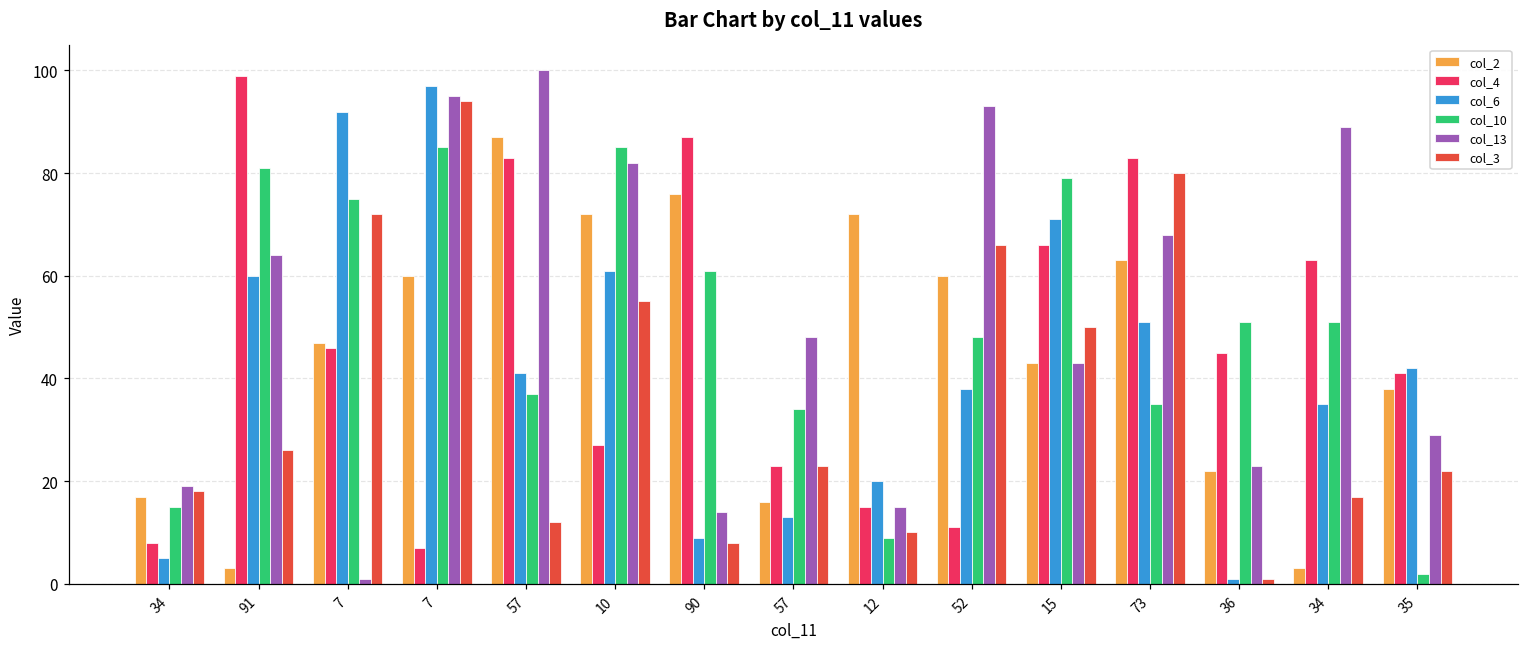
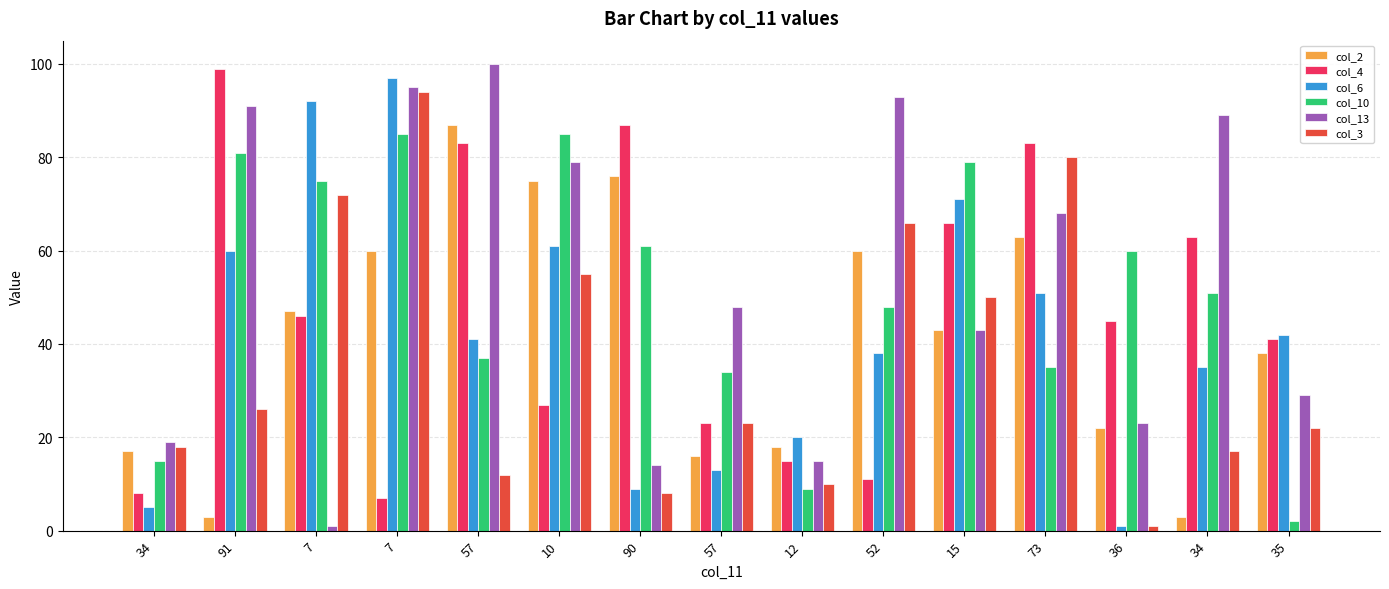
col_13, 91: 64 -> 91
col_2, 10: 72 -> 75
col_13, 10: 82 -> 79
col_2, 12: 72 -> 18
col_10, 36: 51 -> 60
